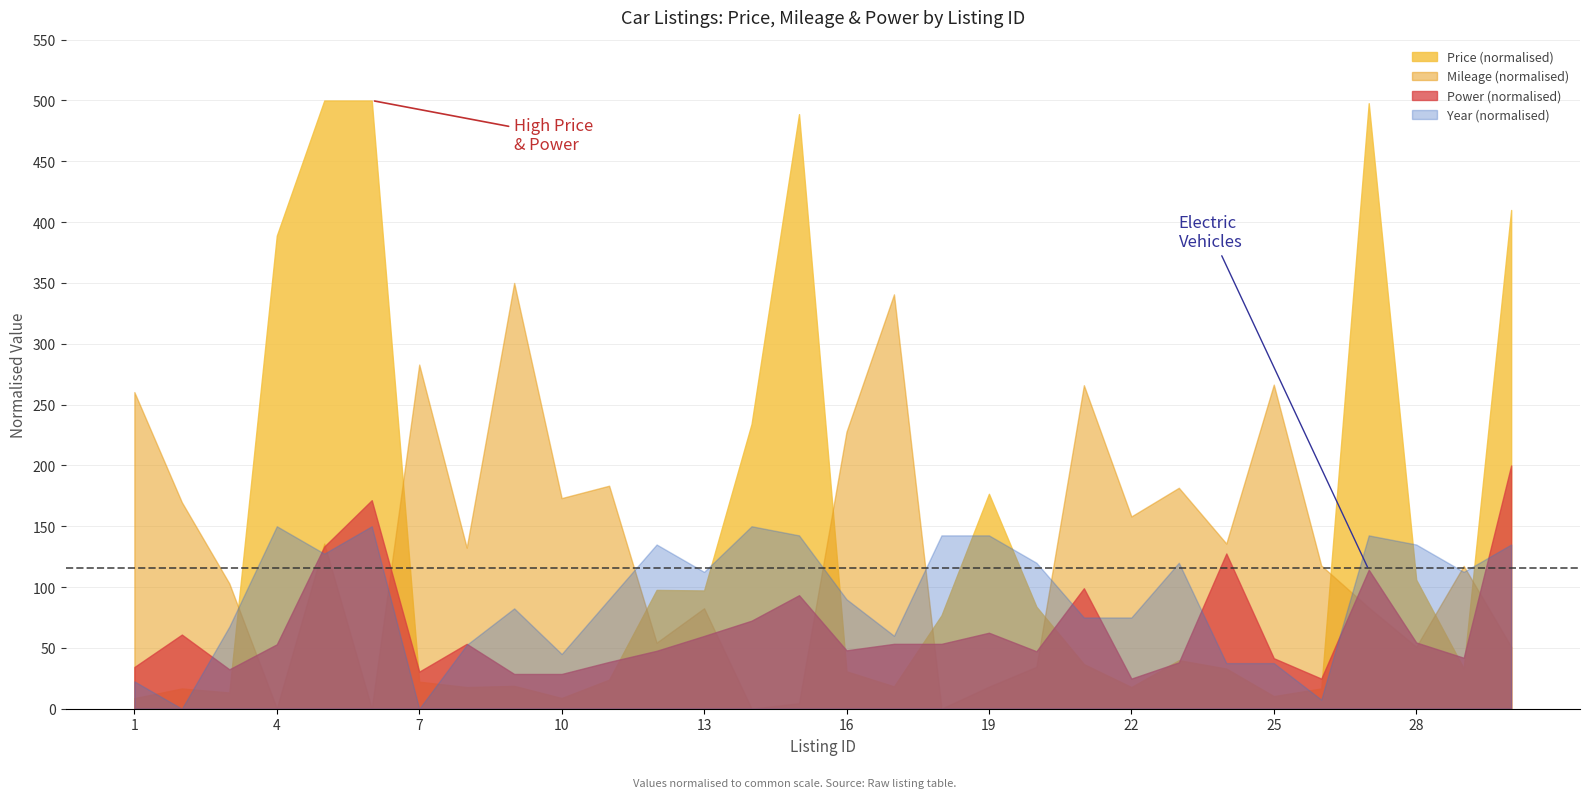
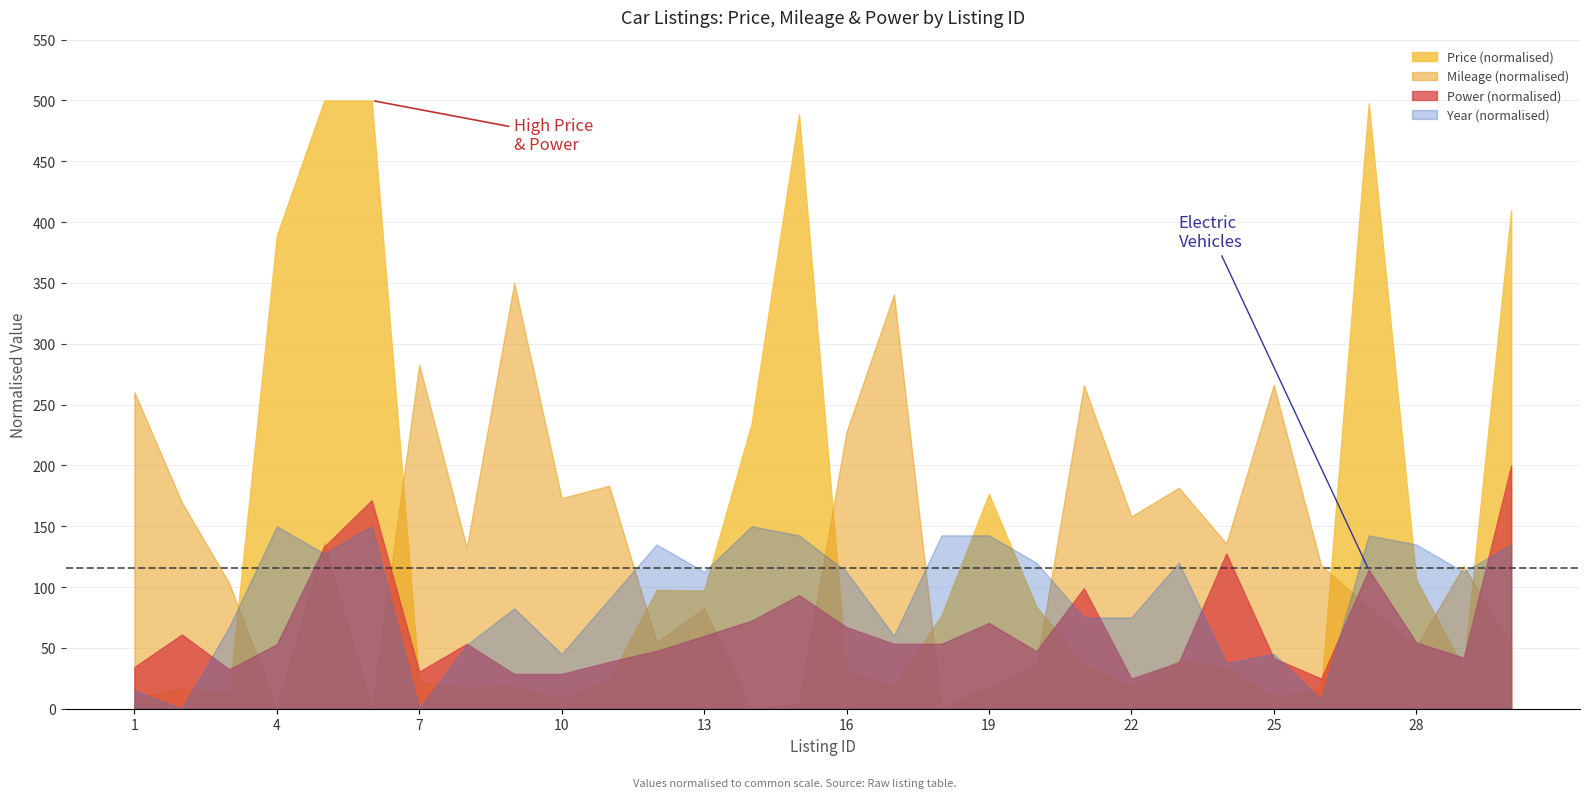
Year (normalised), 1: 23 -> 15
Power (normalised), 16: 48 -> 67
Year (normalised), 16: 90 -> 113
Power (normalised), 19: 62 -> 70
Year (normalised), 25: 38 -> 45
